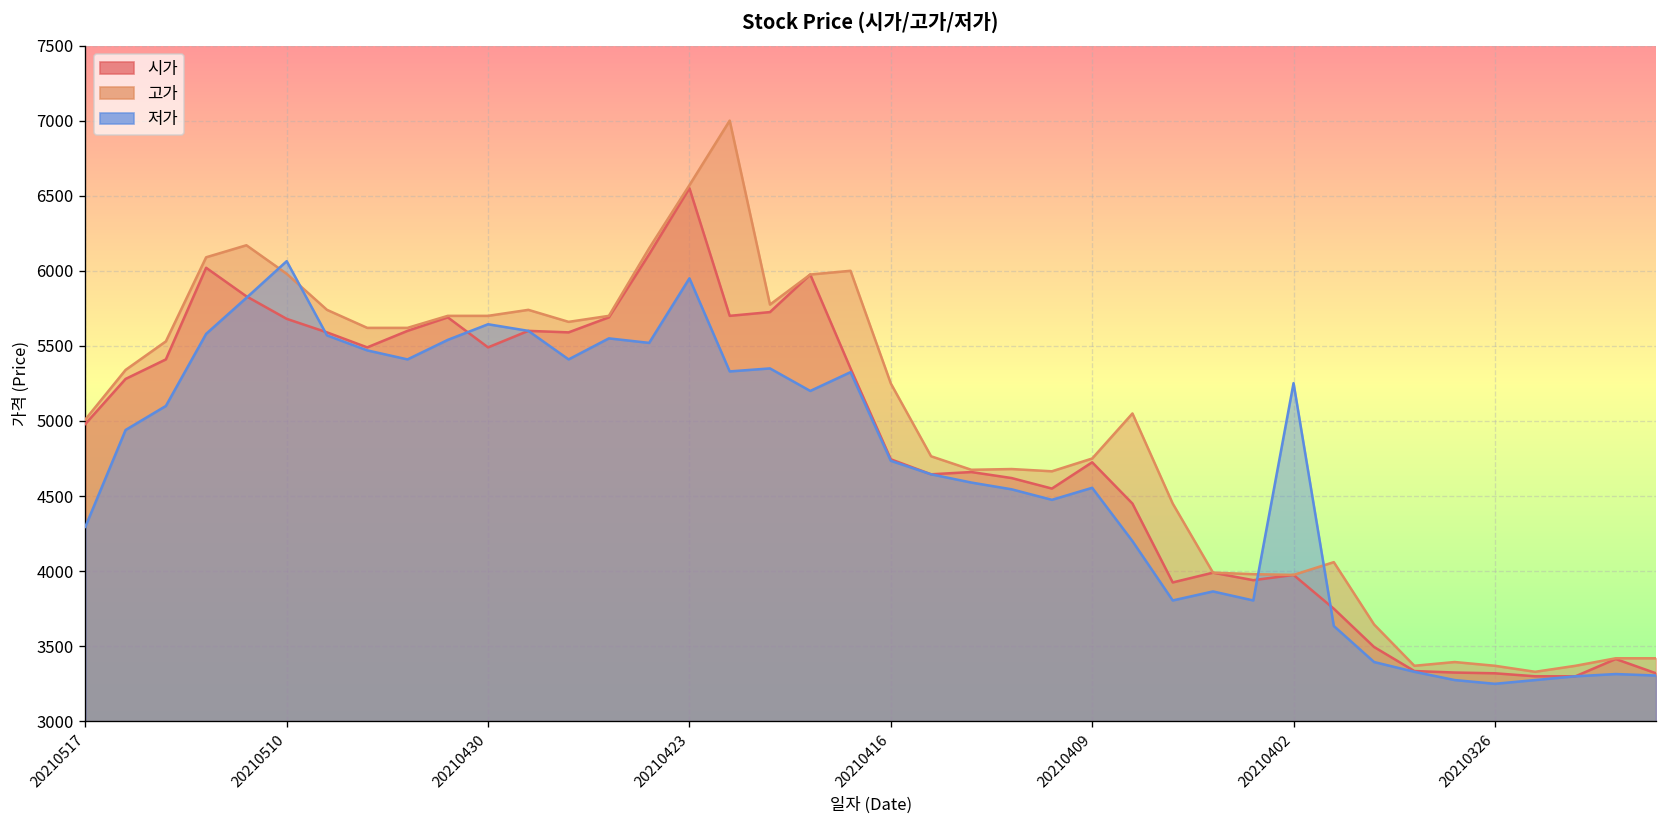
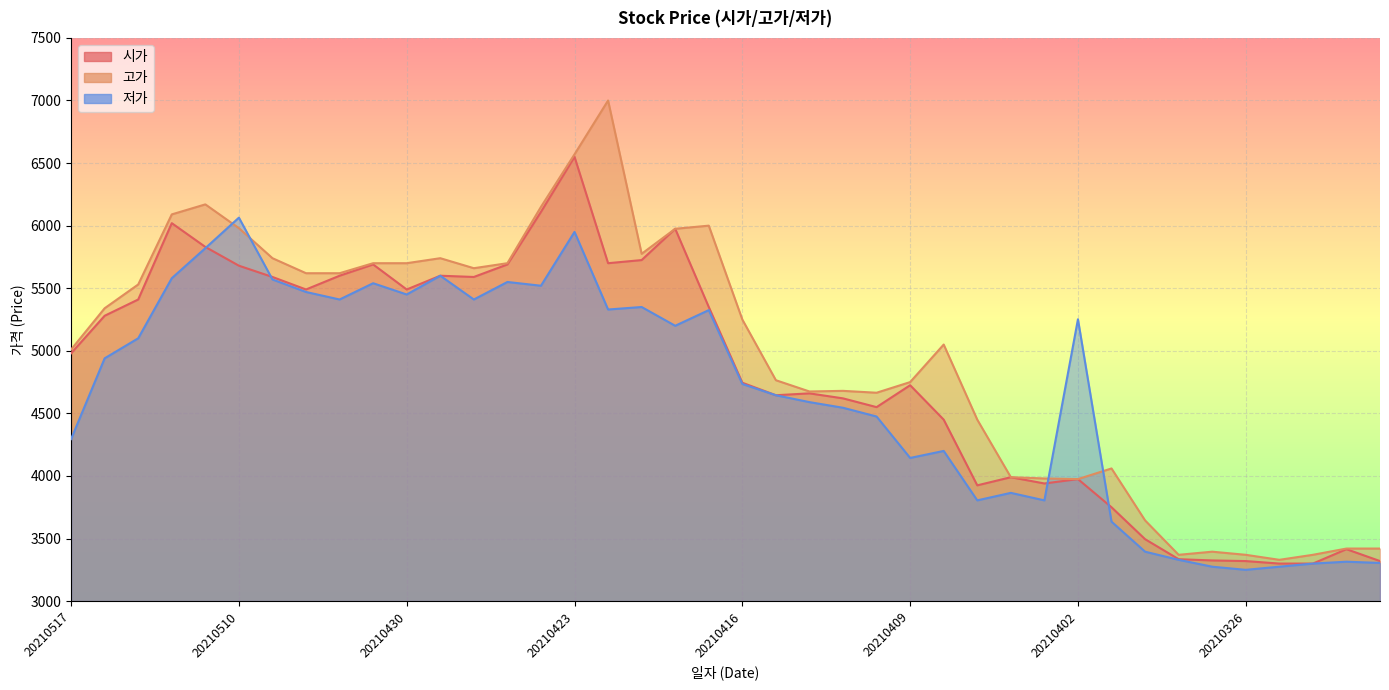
저가, 20210430: 5640 -> 5450
저가, 20210409: 4560 -> 4140
